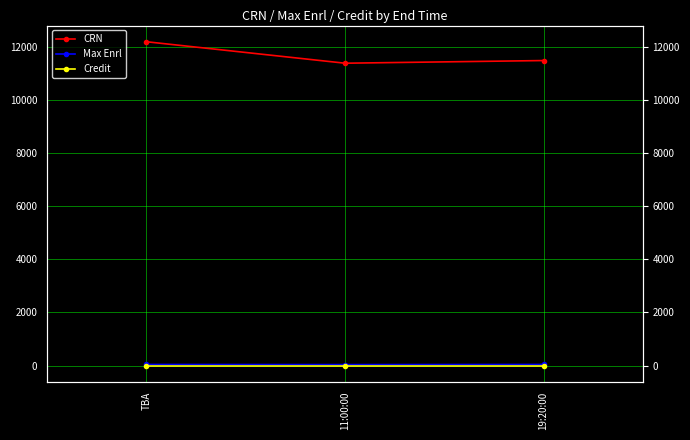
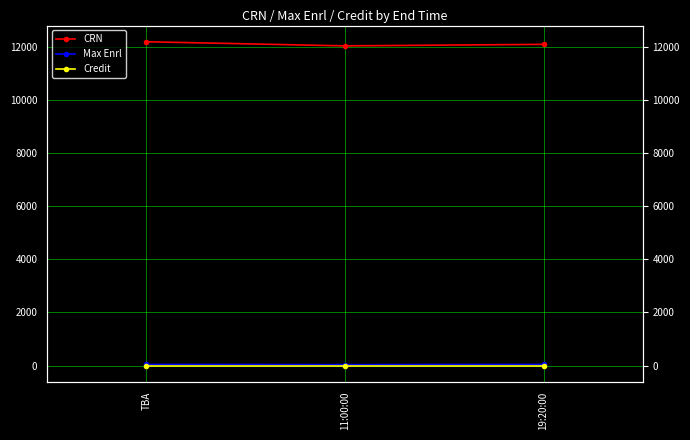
CRN, 11:00:00: 11400 -> 12000
CRN, 19:20:00: 11500 -> 12100
